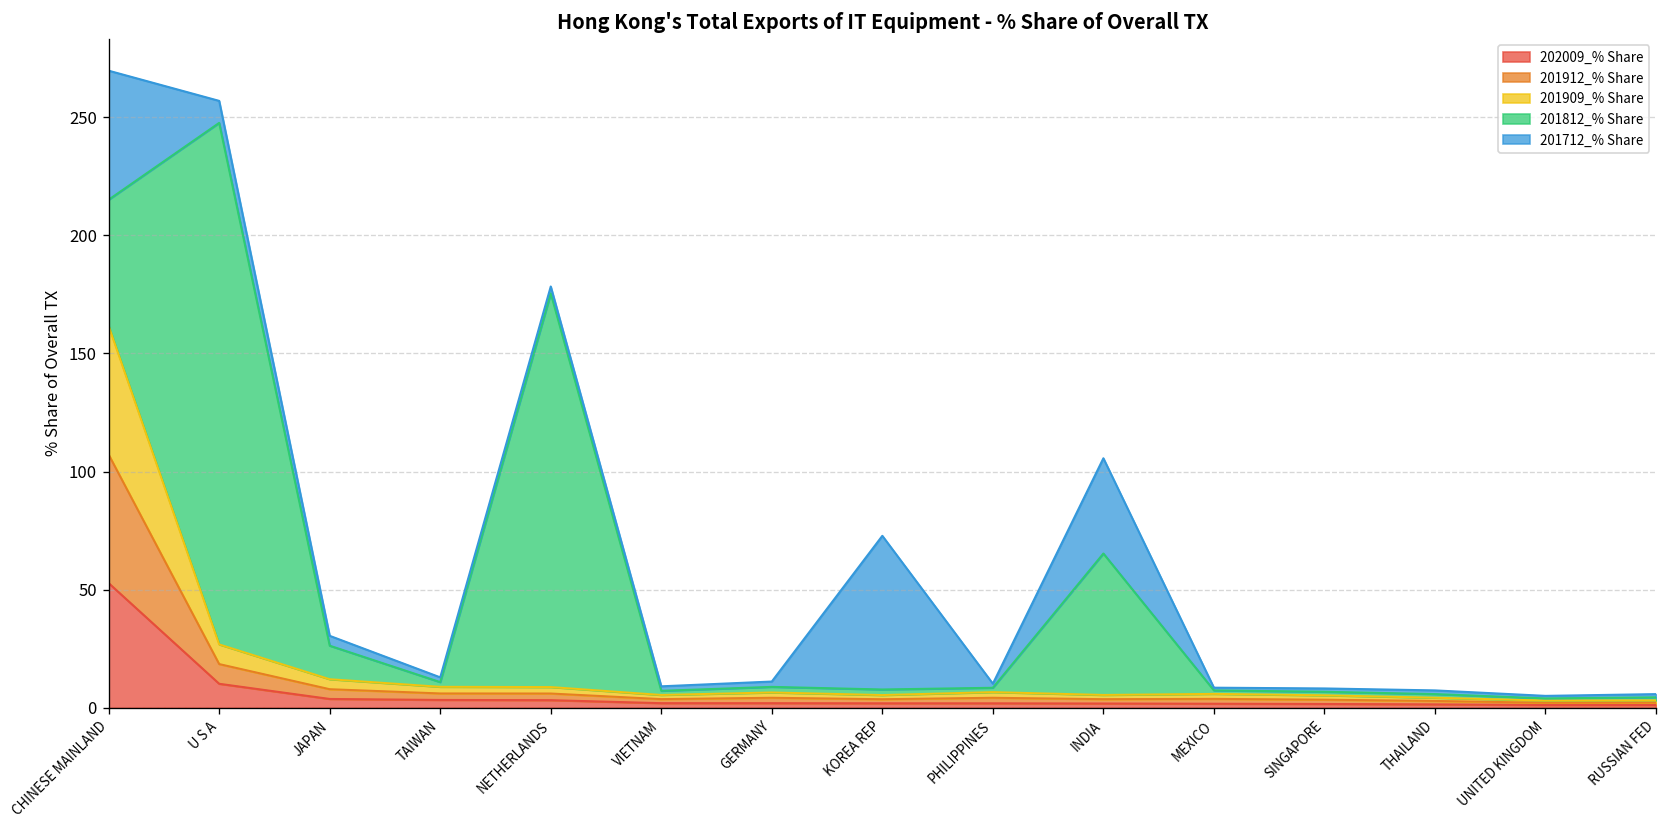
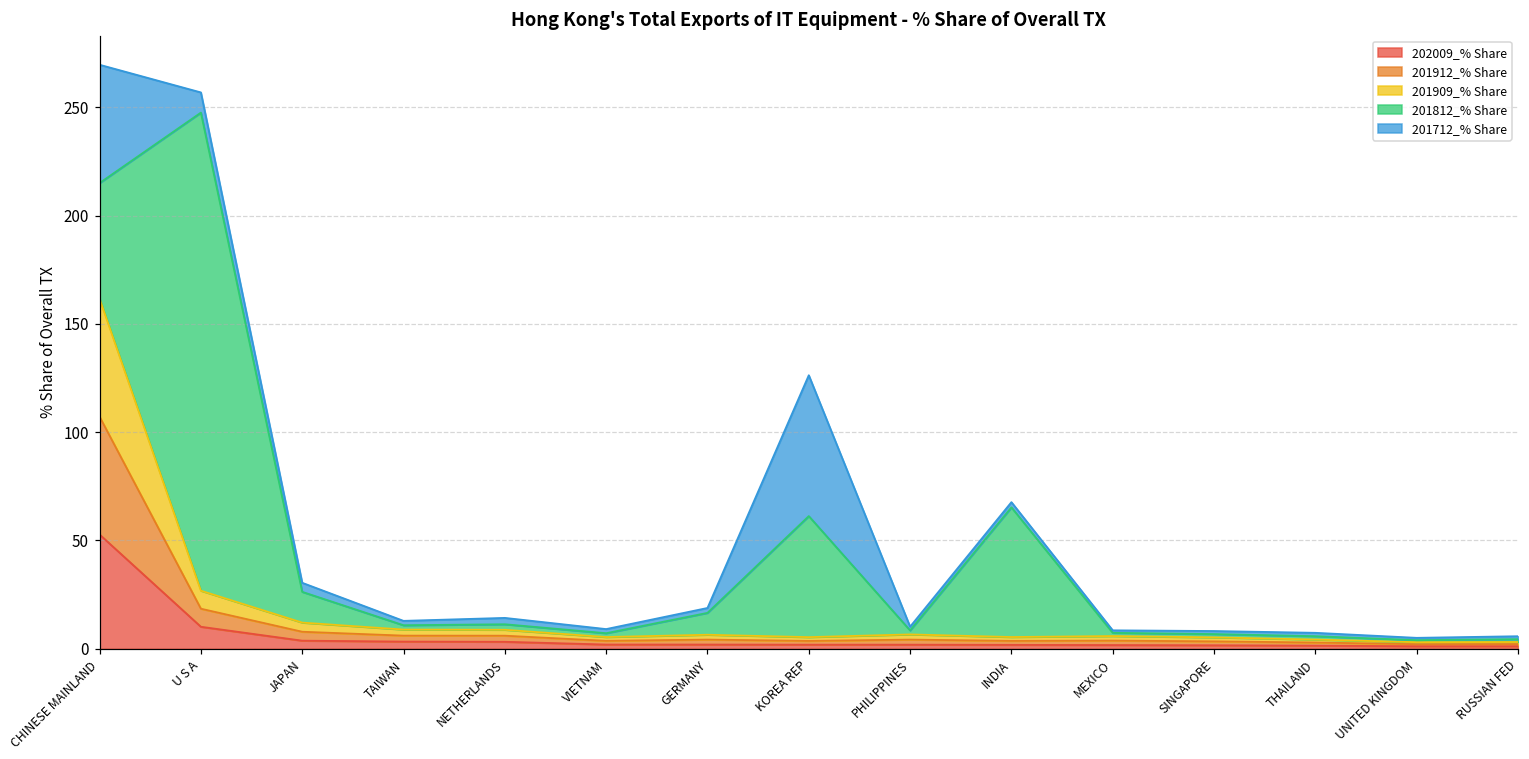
201812_% Share, NETHERLANDS: 167 -> 3
201812_% Share, GERMANY: 2 -> 10
201812_% Share, KOREA REP: 2 -> 56
201712_% Share, INDIA: 40 -> 2
